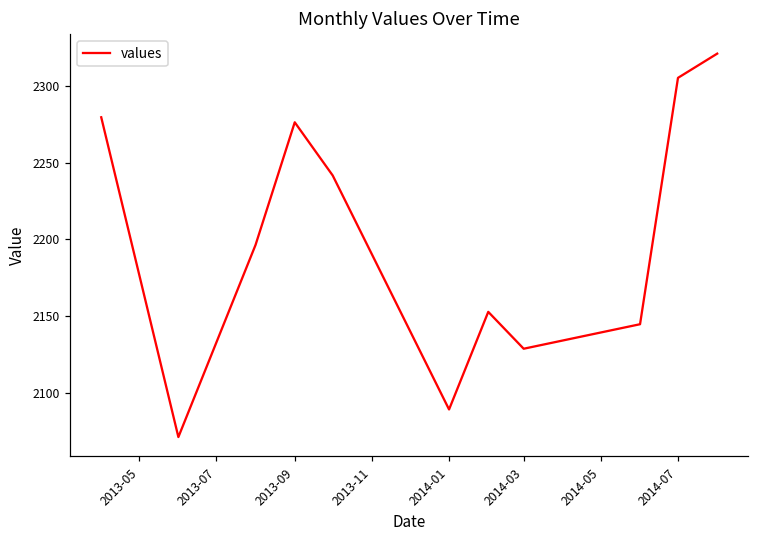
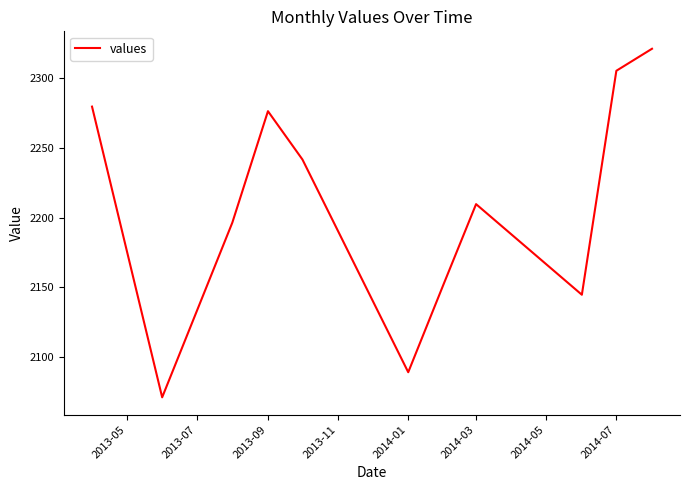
2014-03: 2129 -> 2210
